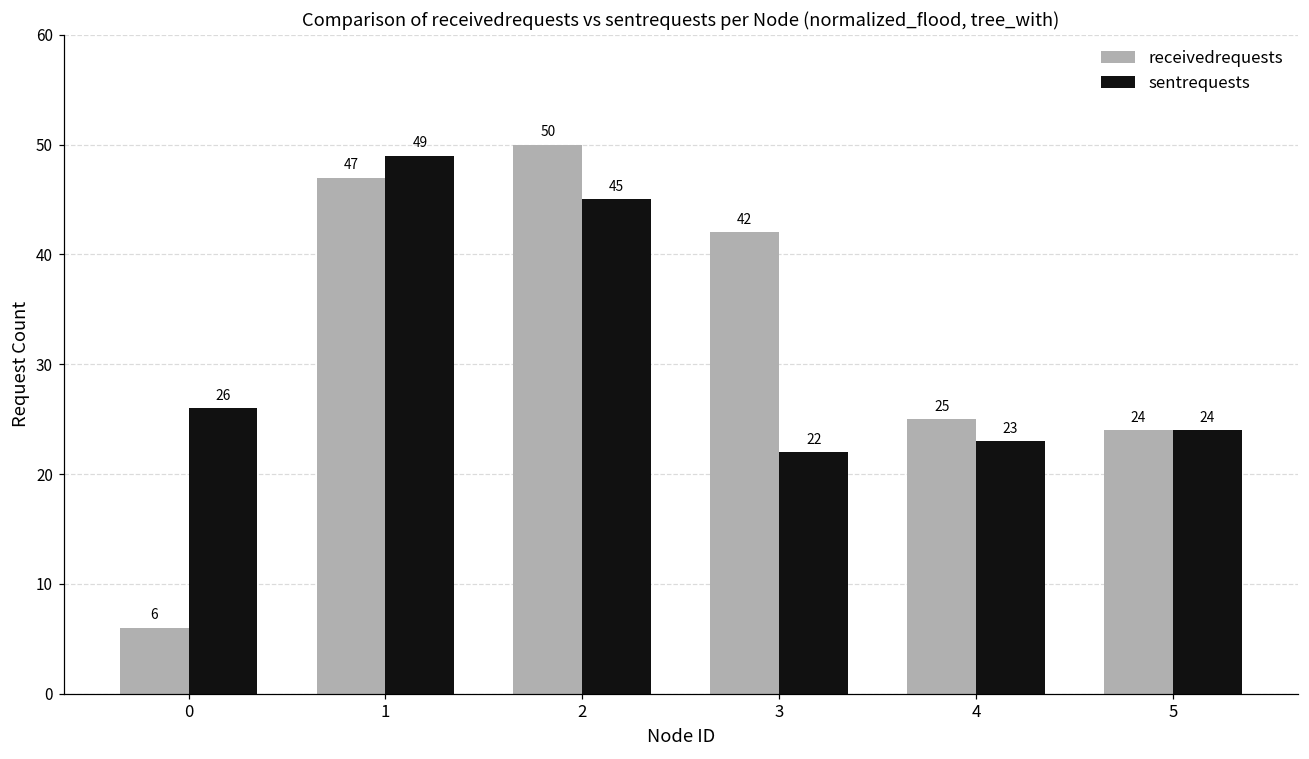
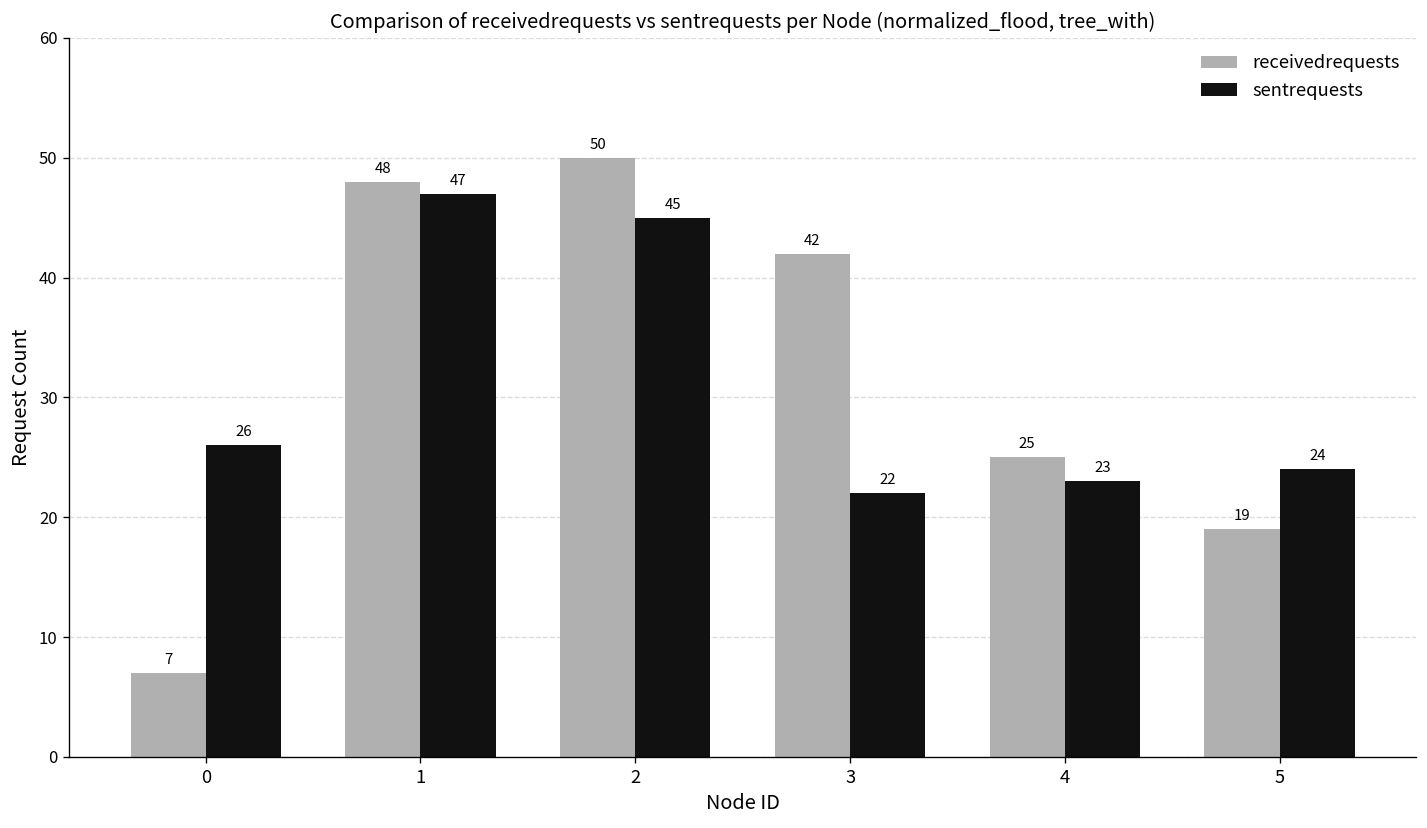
receivedrequests, 0: 6 -> 7
receivedrequests, 1: 47 -> 48
sentrequests, 1: 49 -> 47
receivedrequests, 5: 24 -> 19
